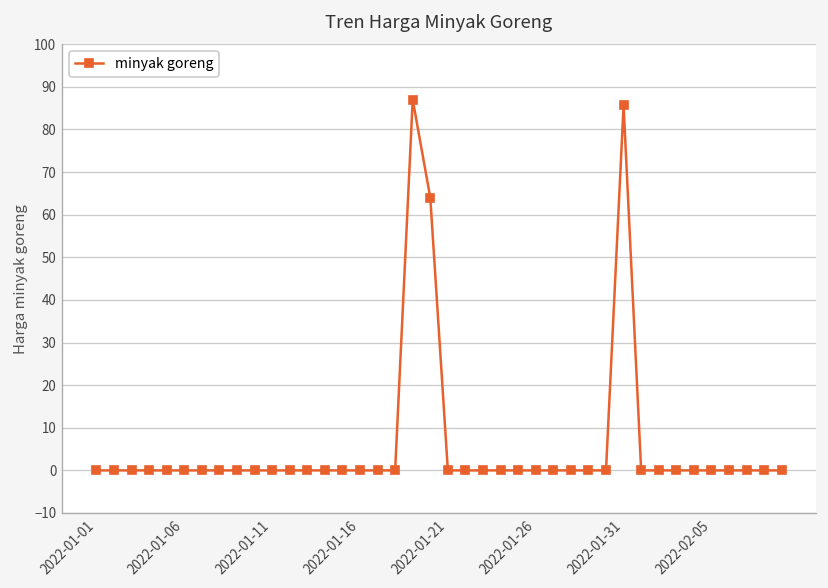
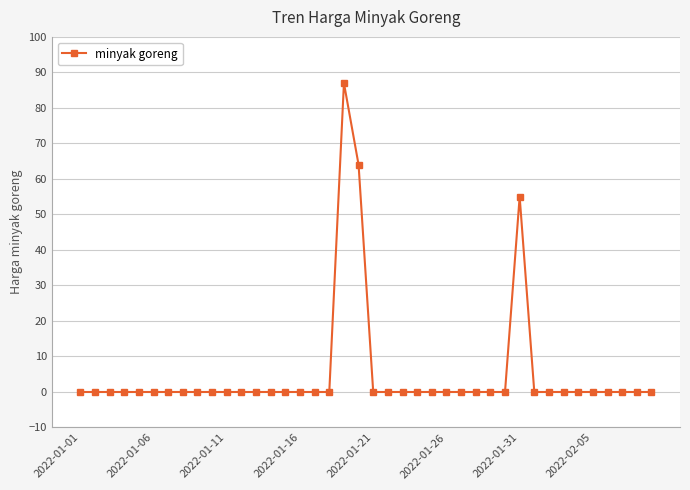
2022-01-31: 86 -> 55
